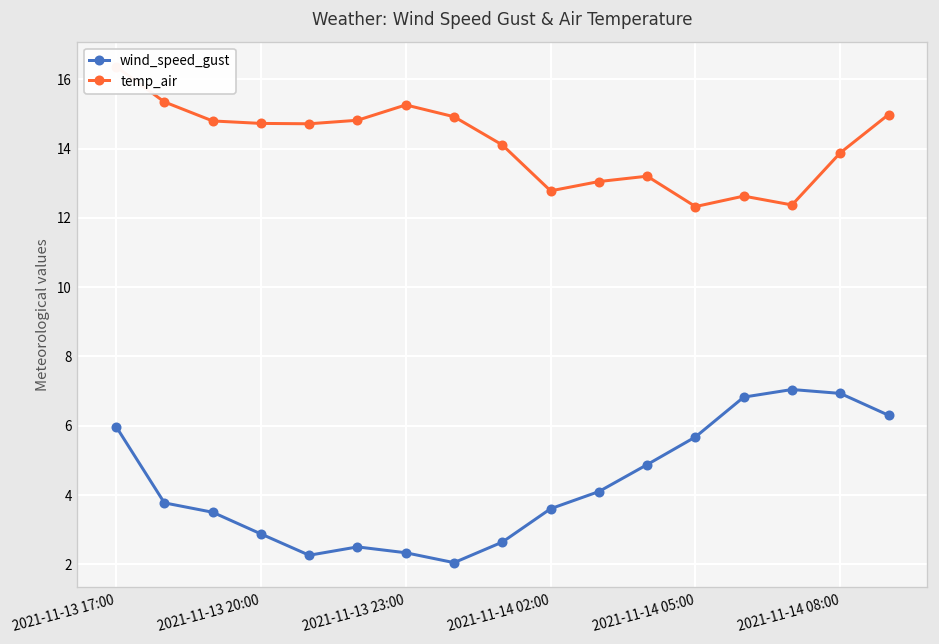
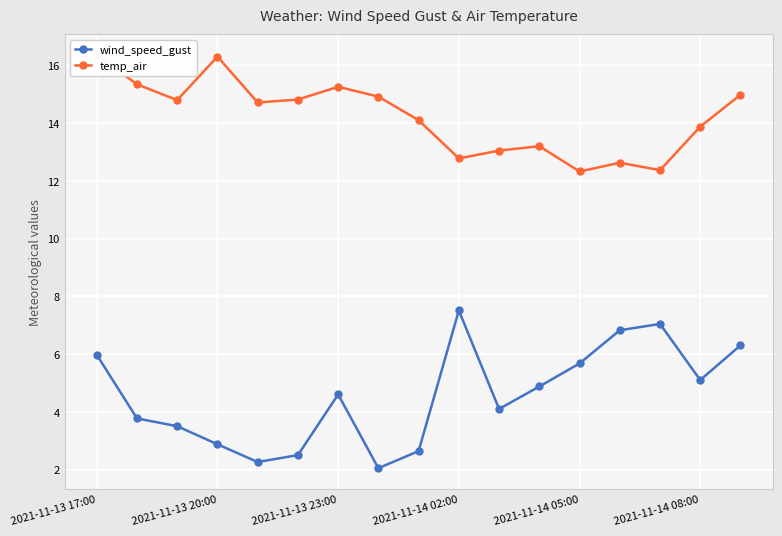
temp_air, 2021-11-13 20:00: 14.7 -> 16.3
wind_speed_gust, 2021-11-13 23:00: 2.3 -> 4.6
wind_speed_gust, 2021-11-14 02:00: 3.6 -> 7.5
wind_speed_gust, 2021-11-14 08:00: 6.9 -> 5.1
